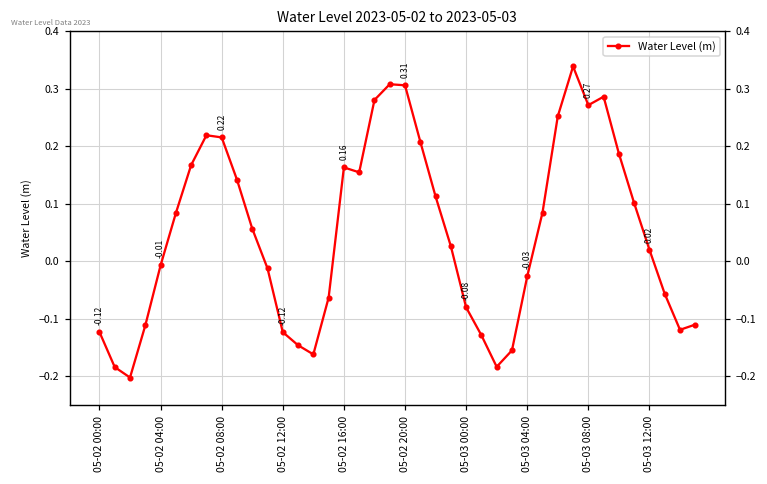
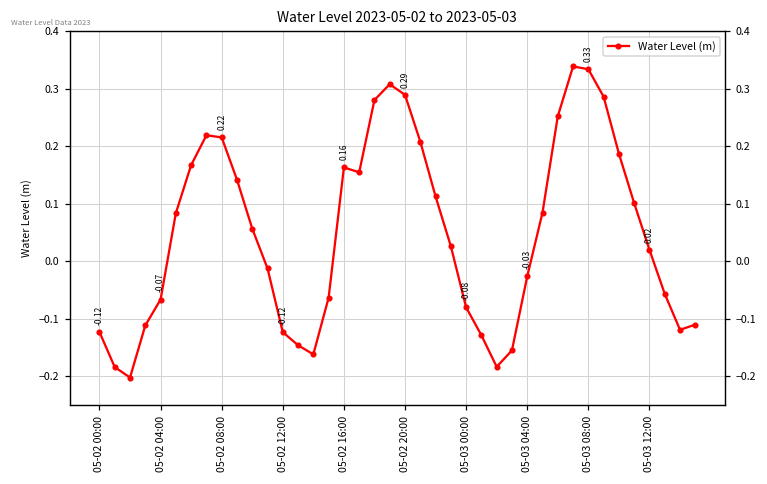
05-02 04:00: -0.01 -> -0.07
05-02 20:00: 0.31 -> 0.29
05-03 08:00: 0.27 -> 0.33
